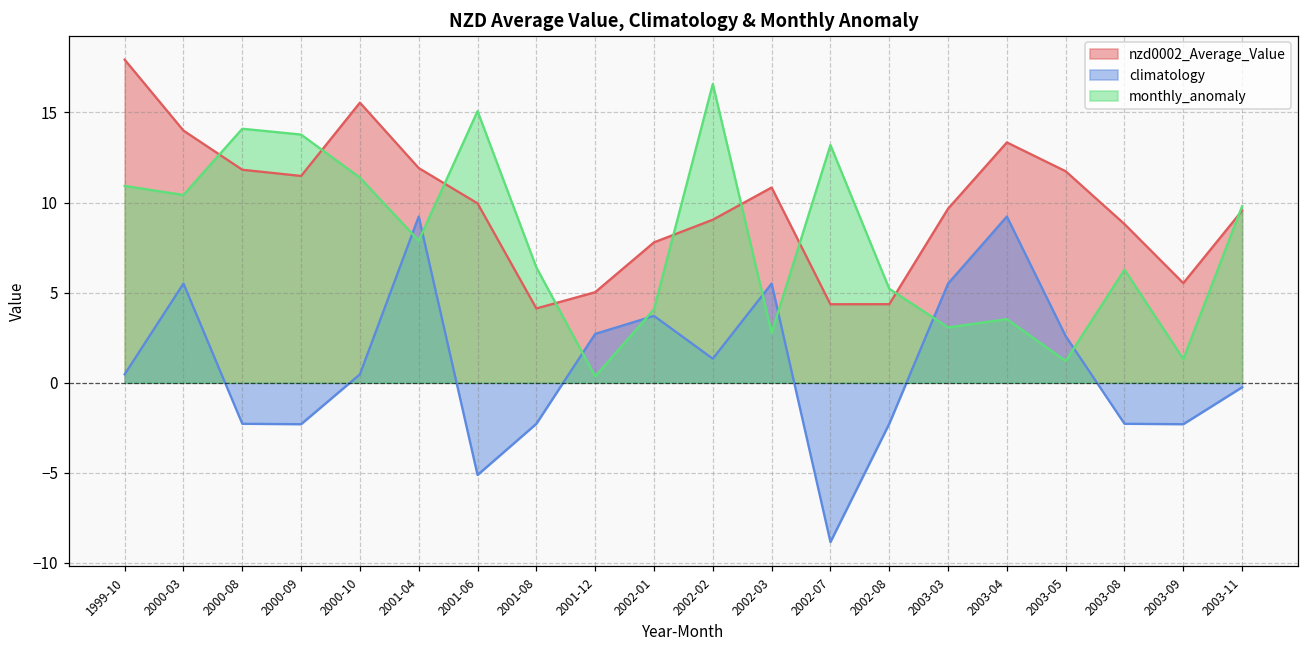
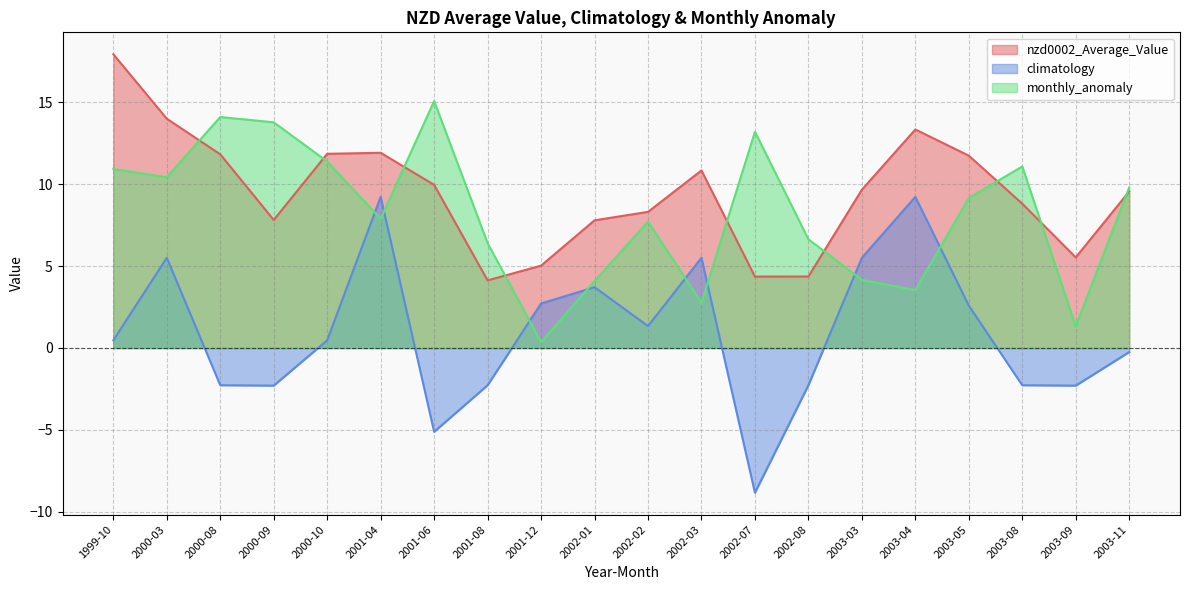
nzd0002_Average_Value, 2000-09: 11.5 -> 7.8
nzd0002_Average_Value, 2000-10: 15.5 -> 11.9
nzd0002_Average_Value, 2002-02: 9.0 -> 8.3
monthly_anomaly, 2002-02: 16.6 -> 7.7
monthly_anomaly, 2002-08: 5.2 -> 6.6
monthly_anomaly, 2003-03: 3.1 -> 4.2
monthly_anomaly, 2003-05: 1.2 -> 9.2
monthly_anomaly, 2003-08: 6.3 -> 11.1
